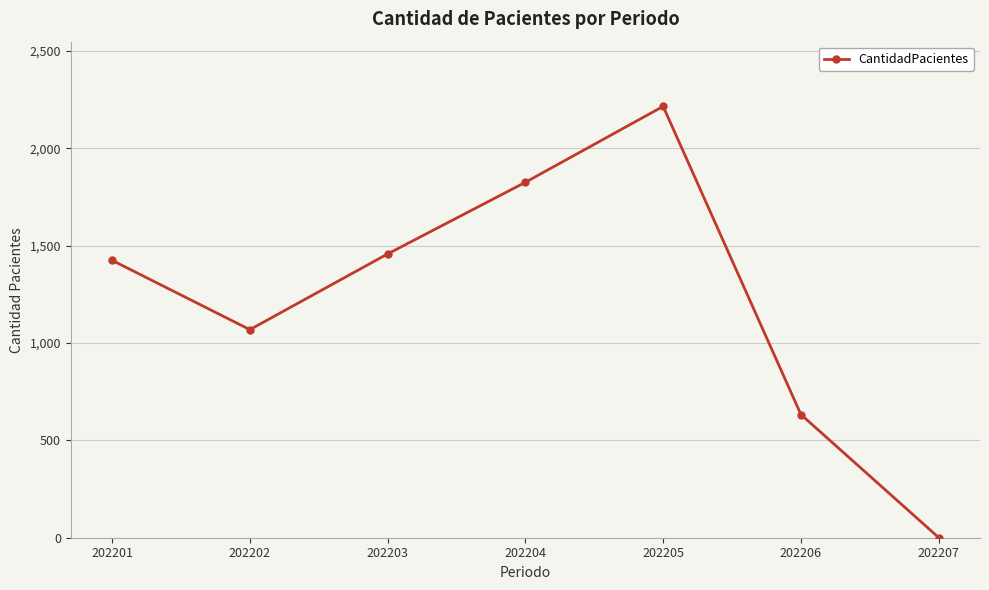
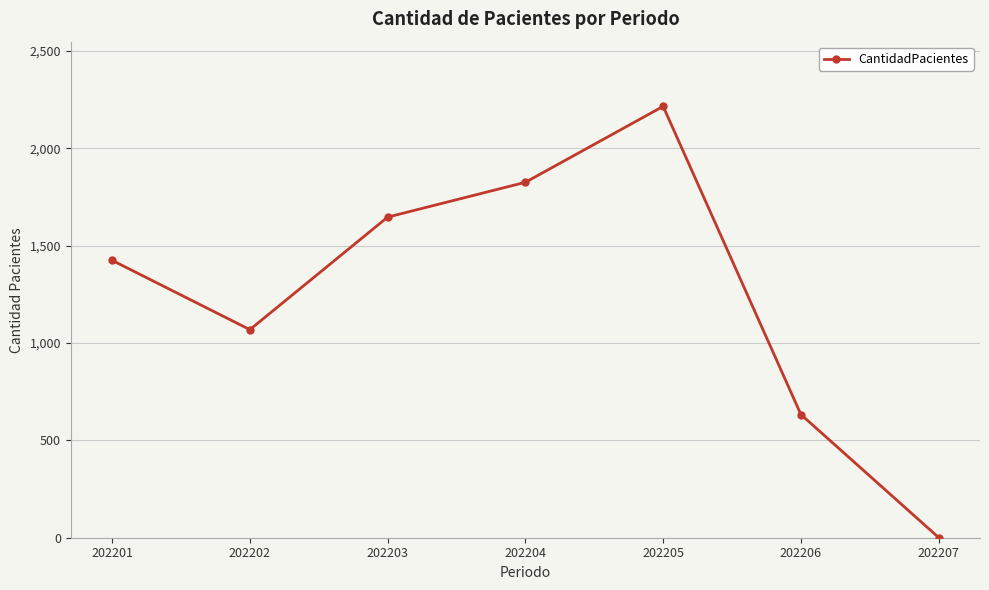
202203: 1,460 -> 1,650
